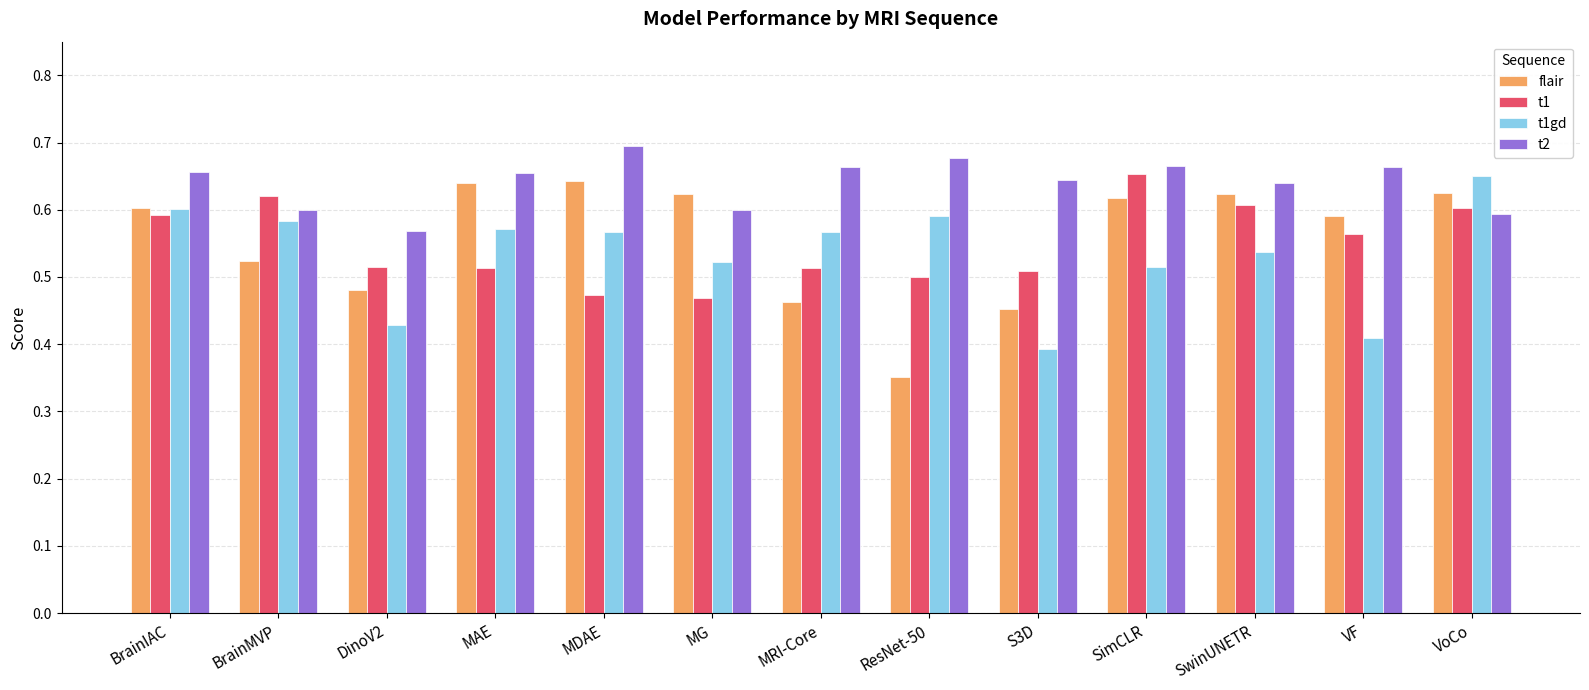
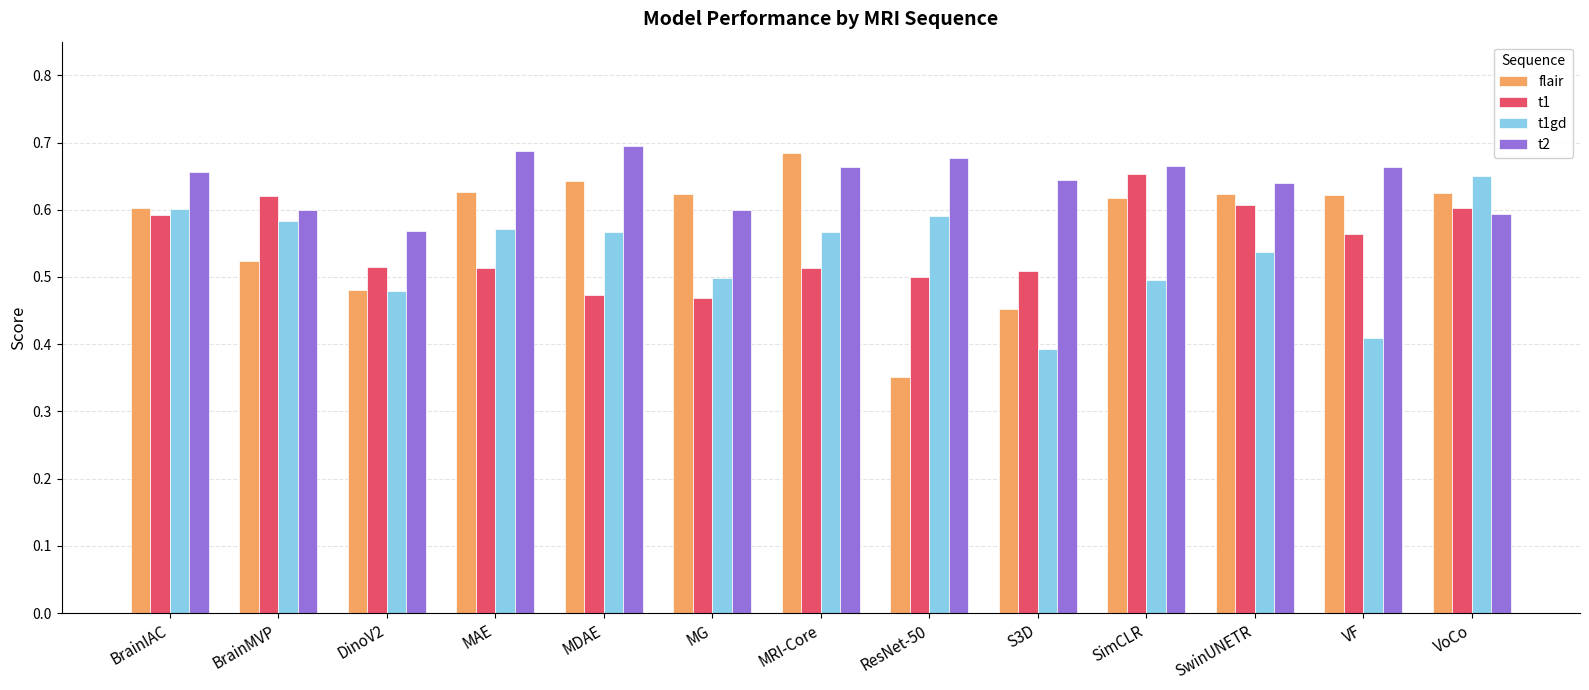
t1gd, DinoV2: 0.43 -> 0.48
flair, MAE: 0.64 -> 0.63
t2, MAE: 0.65 -> 0.69
t1gd, MG: 0.52 -> 0.50
flair, MRI-Core: 0.46 -> 0.68
t1gd, SimCLR: 0.51 -> 0.49
flair, VF: 0.59 -> 0.62
